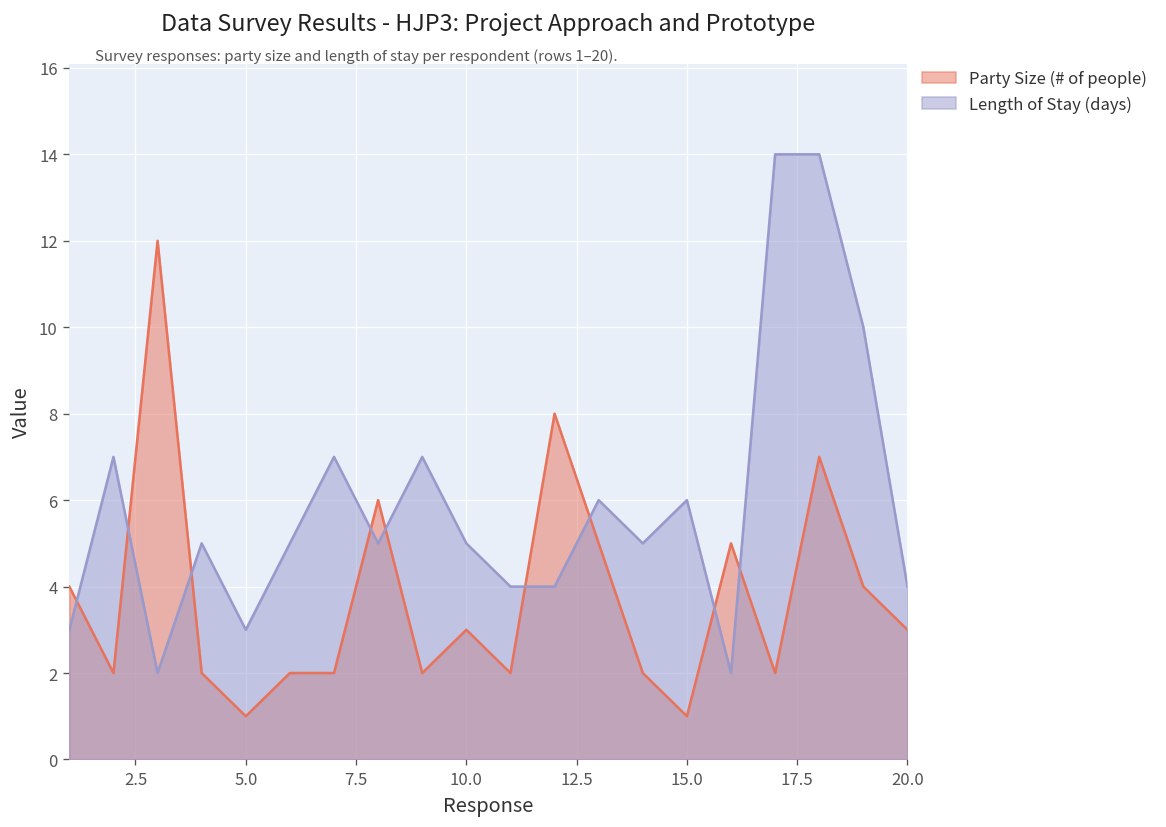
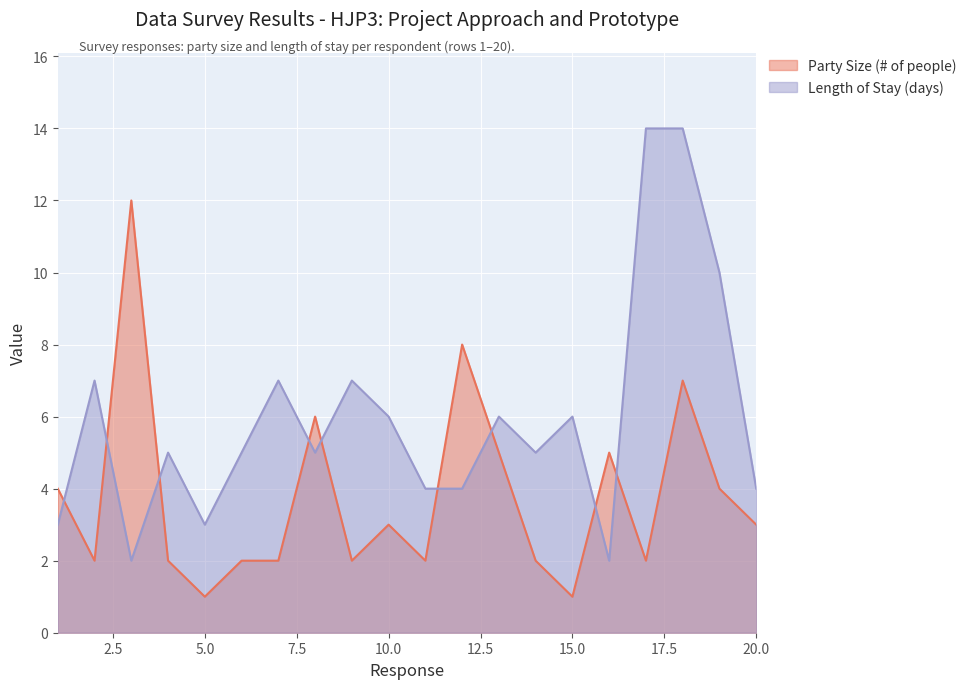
Length of Stay (days), 10.0: 5 -> 6
